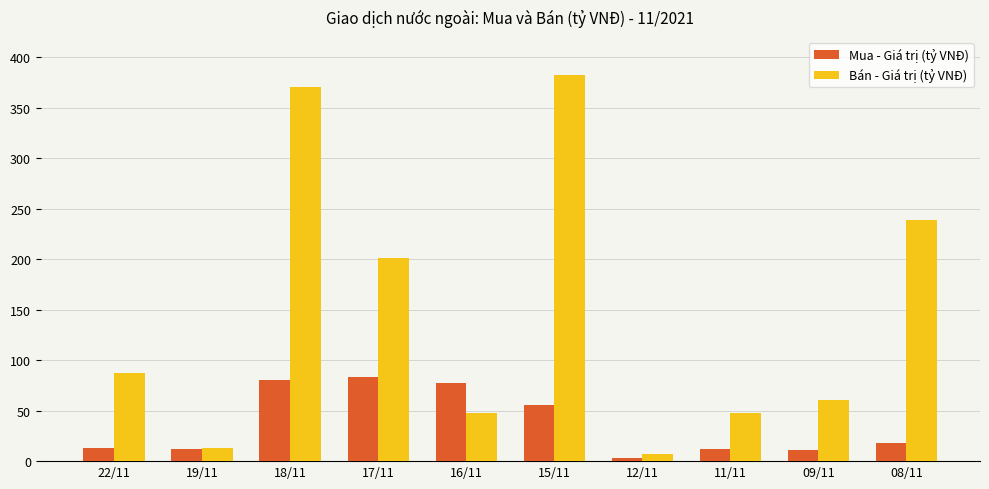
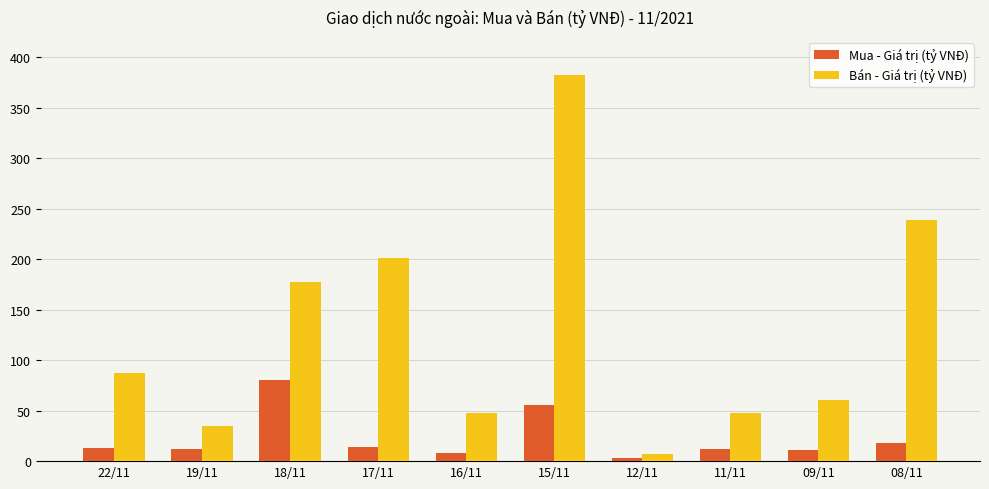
Bán - Giá trị (tỷ VNĐ), 19/11: 13 -> 35
Bán - Giá trị (tỷ VNĐ), 18/11: 370 -> 178
Mua - Giá trị (tỷ VNĐ), 17/11: 83 -> 14
Mua - Giá trị (tỷ VNĐ), 16/11: 77 -> 8
